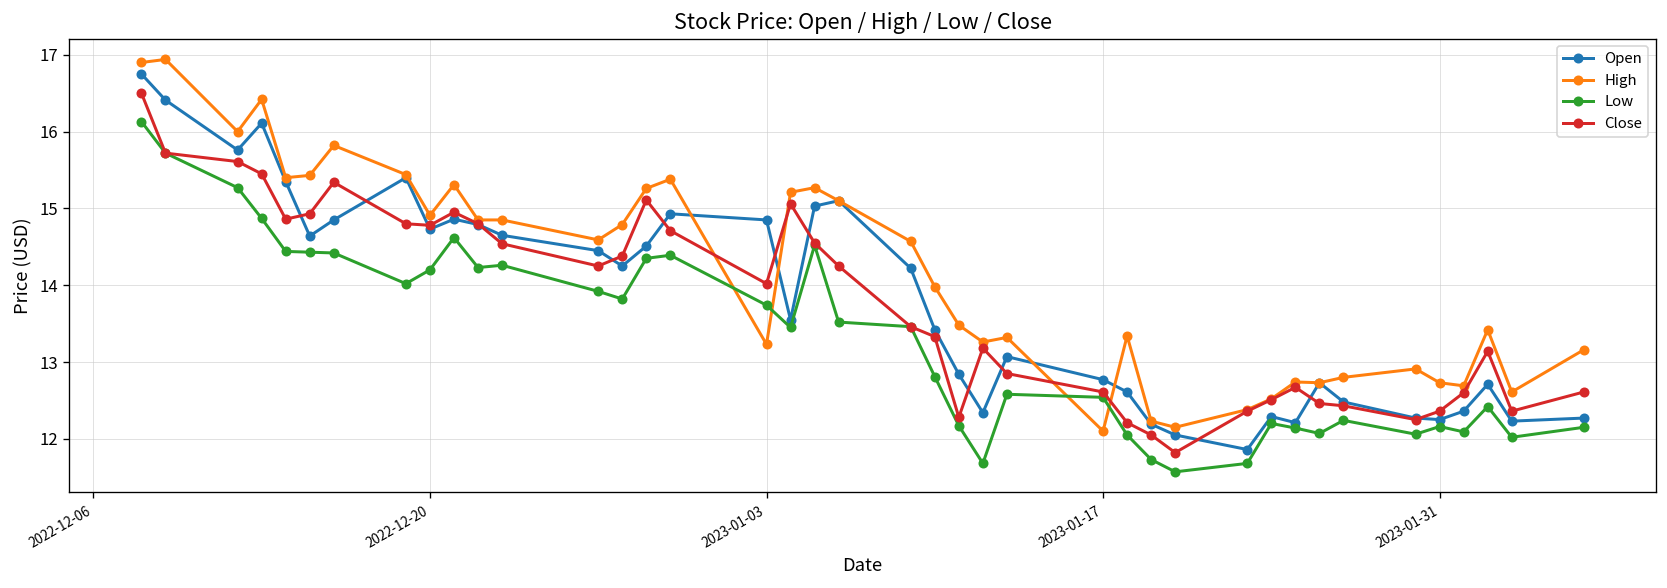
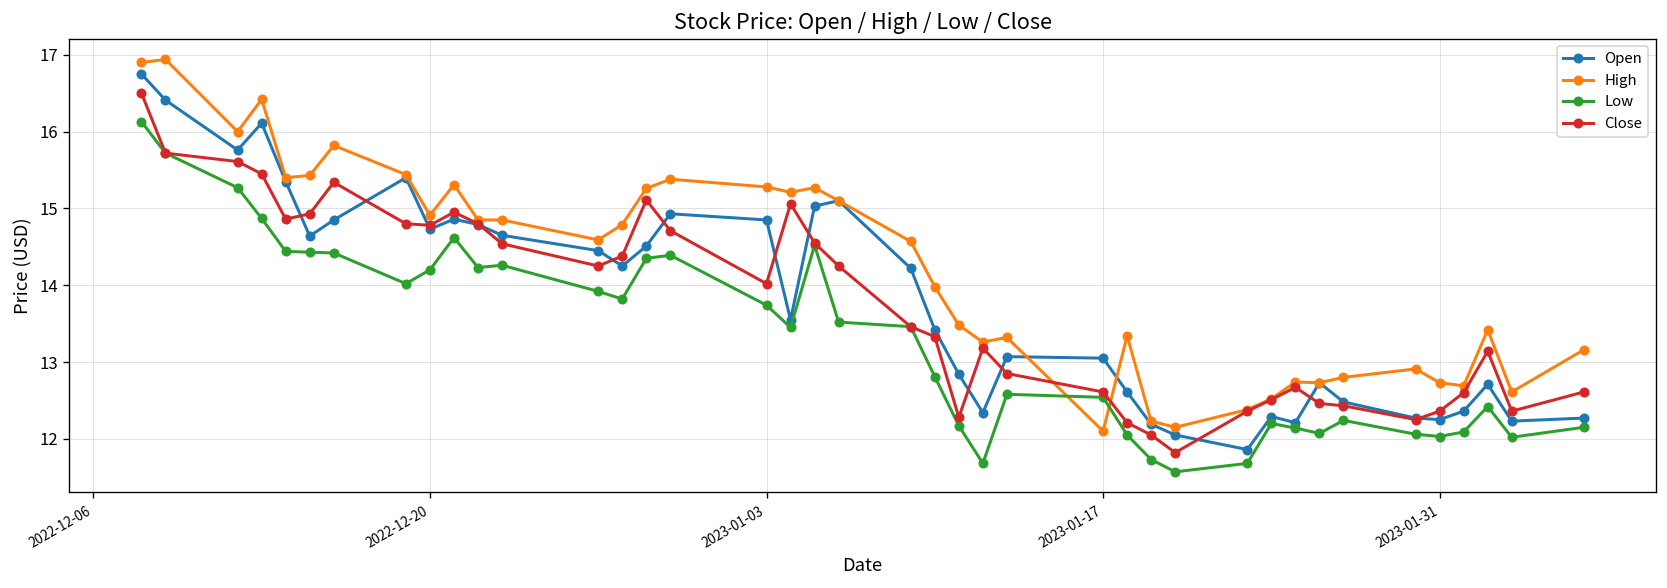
High, 2023-01-03: 13.2 -> 15.3
Open, 2023-01-17: 12.8 -> 13.1
Low, 2023-01-31: 12.2 -> 12.0
